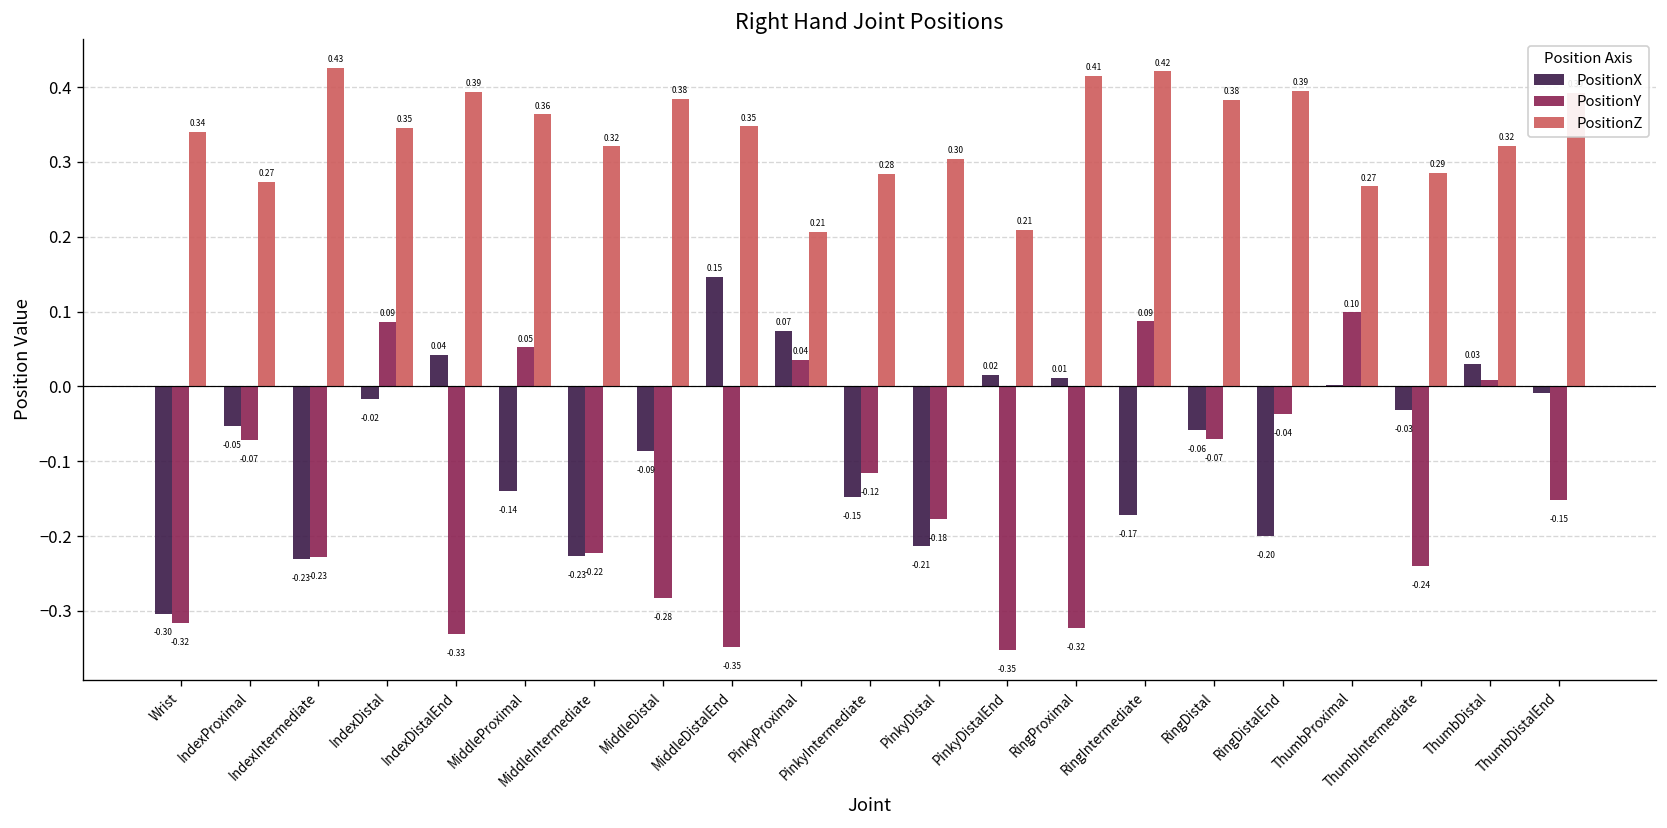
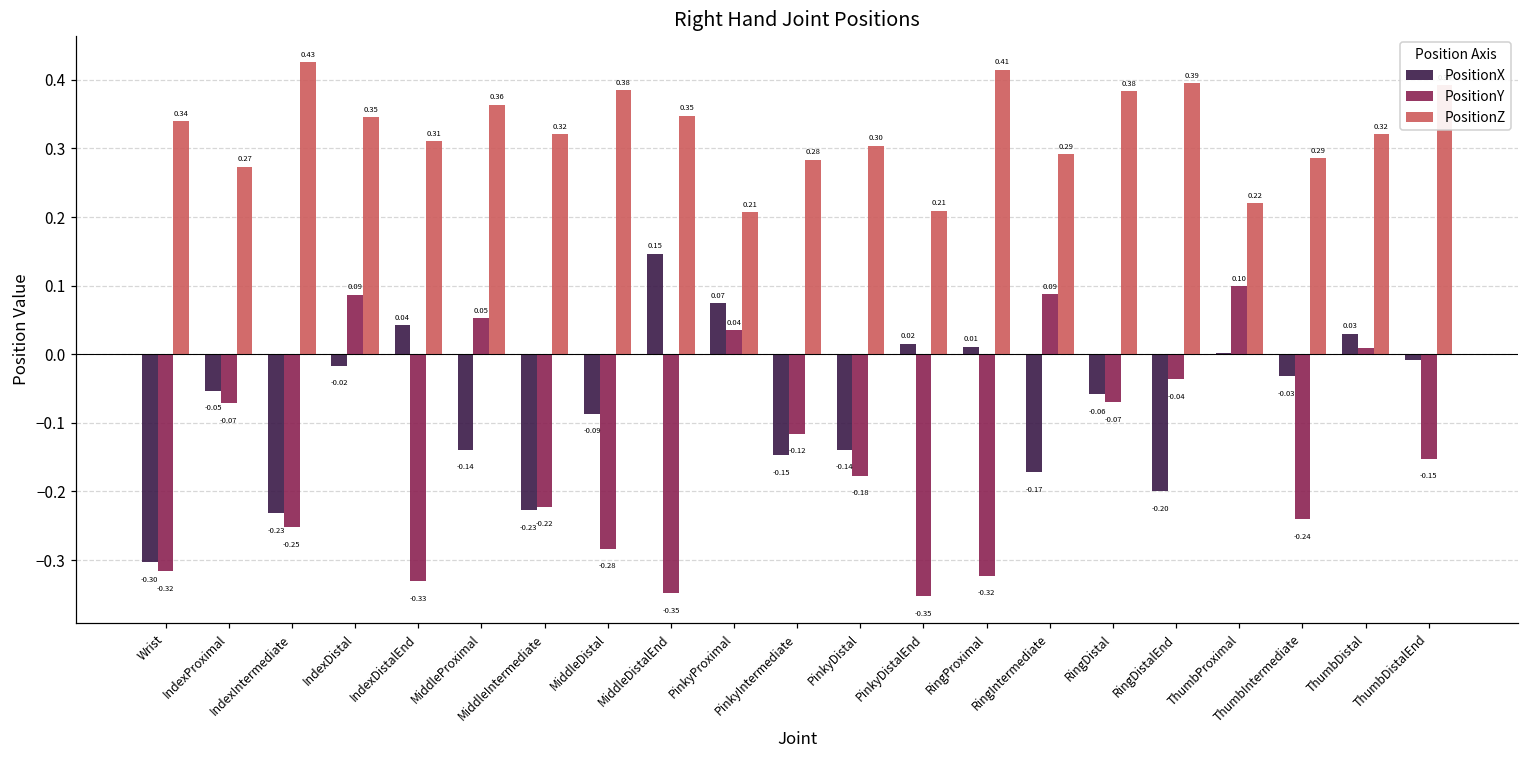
PositionY, IndexIntermediate: -0.23 -> -0.25
PositionZ, IndexDistalEnd: 0.39 -> 0.31
PositionX, PinkyDistal: -0.21 -> -0.14
PositionZ, RingIntermediate: 0.42 -> 0.29
PositionZ, ThumbProximal: 0.27 -> 0.22
